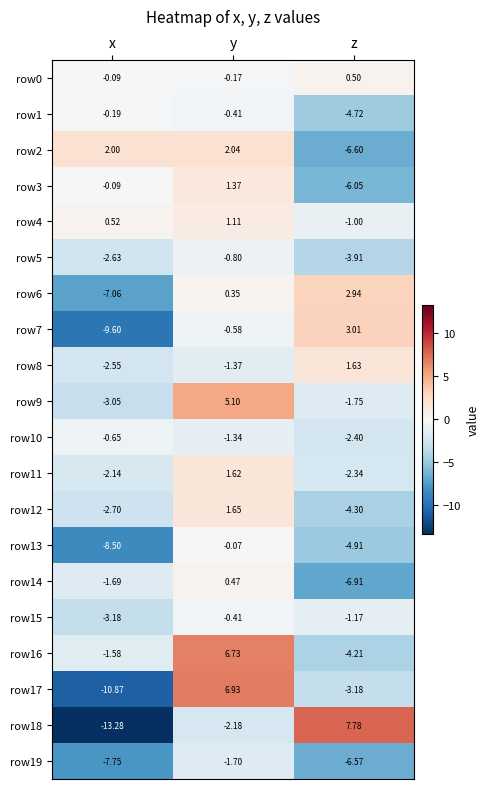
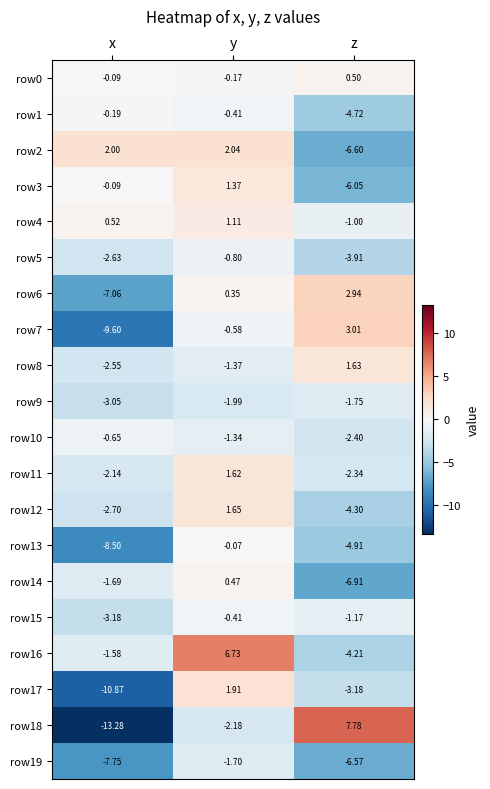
row9, y: 5.10 -> -1.99
row17, y: 6.93 -> 1.91
